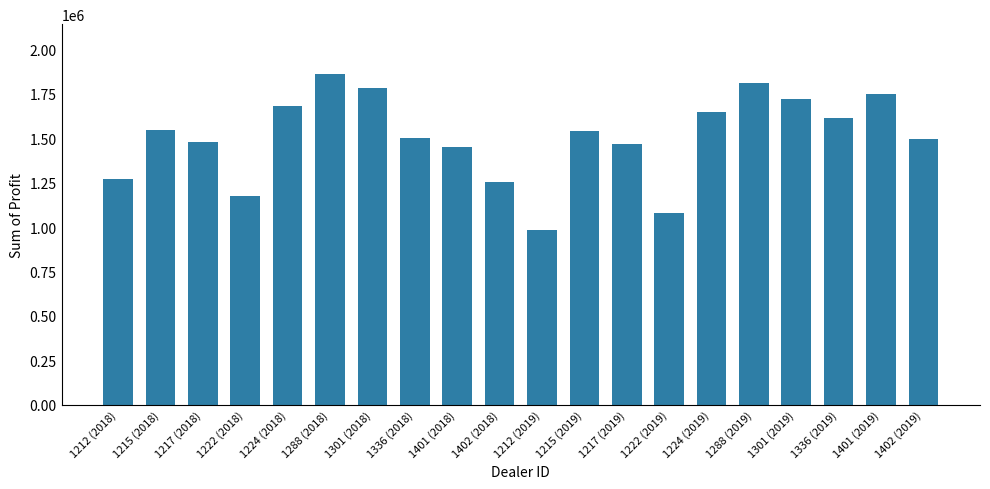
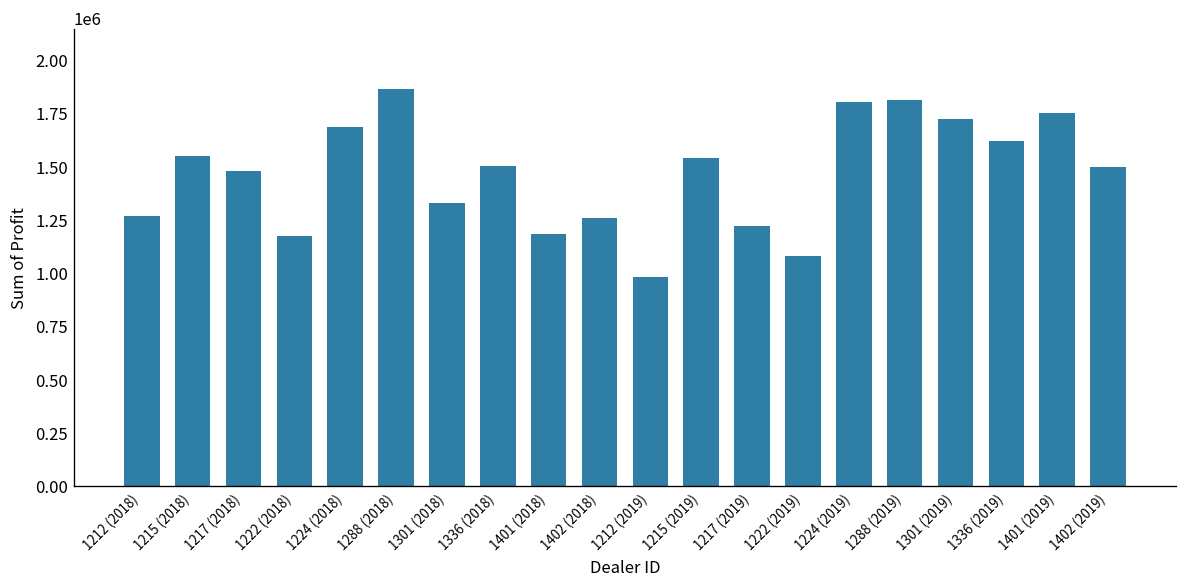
1301 (2018): 1780000 -> 1330000
1401 (2018): 1450000 -> 1180000
1217 (2019): 1470000 -> 1220000
1224 (2019): 1650000 -> 1800000
